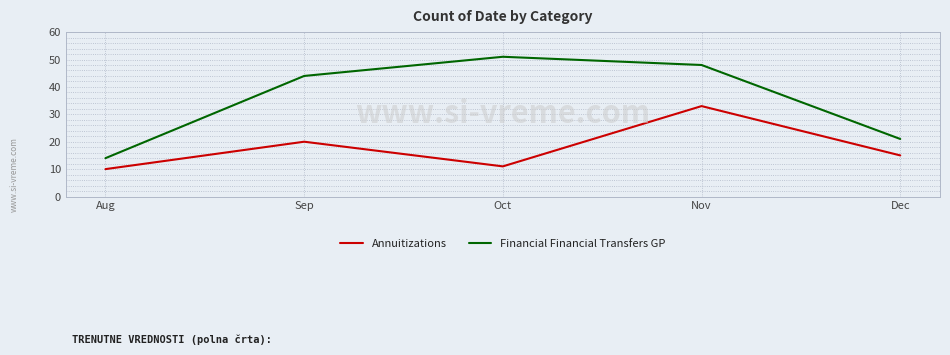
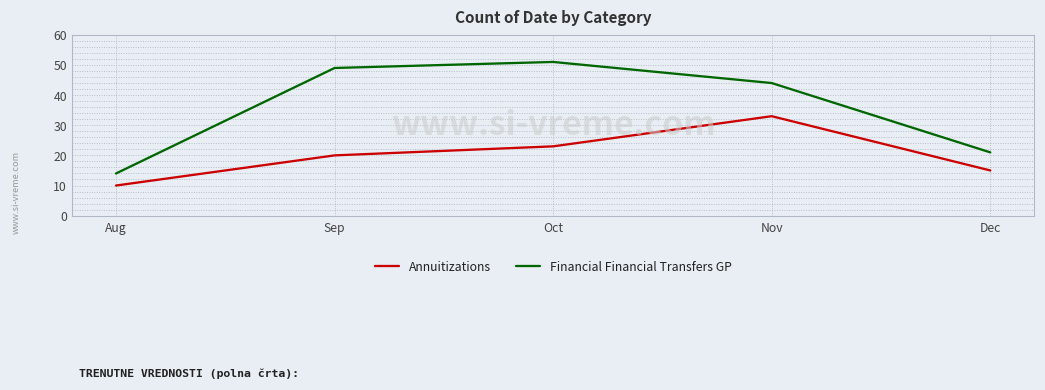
Financial Financial Transfers GP, Sep: 44 -> 49
Annuitizations, Oct: 11 -> 23
Financial Financial Transfers GP, Nov: 48 -> 44
